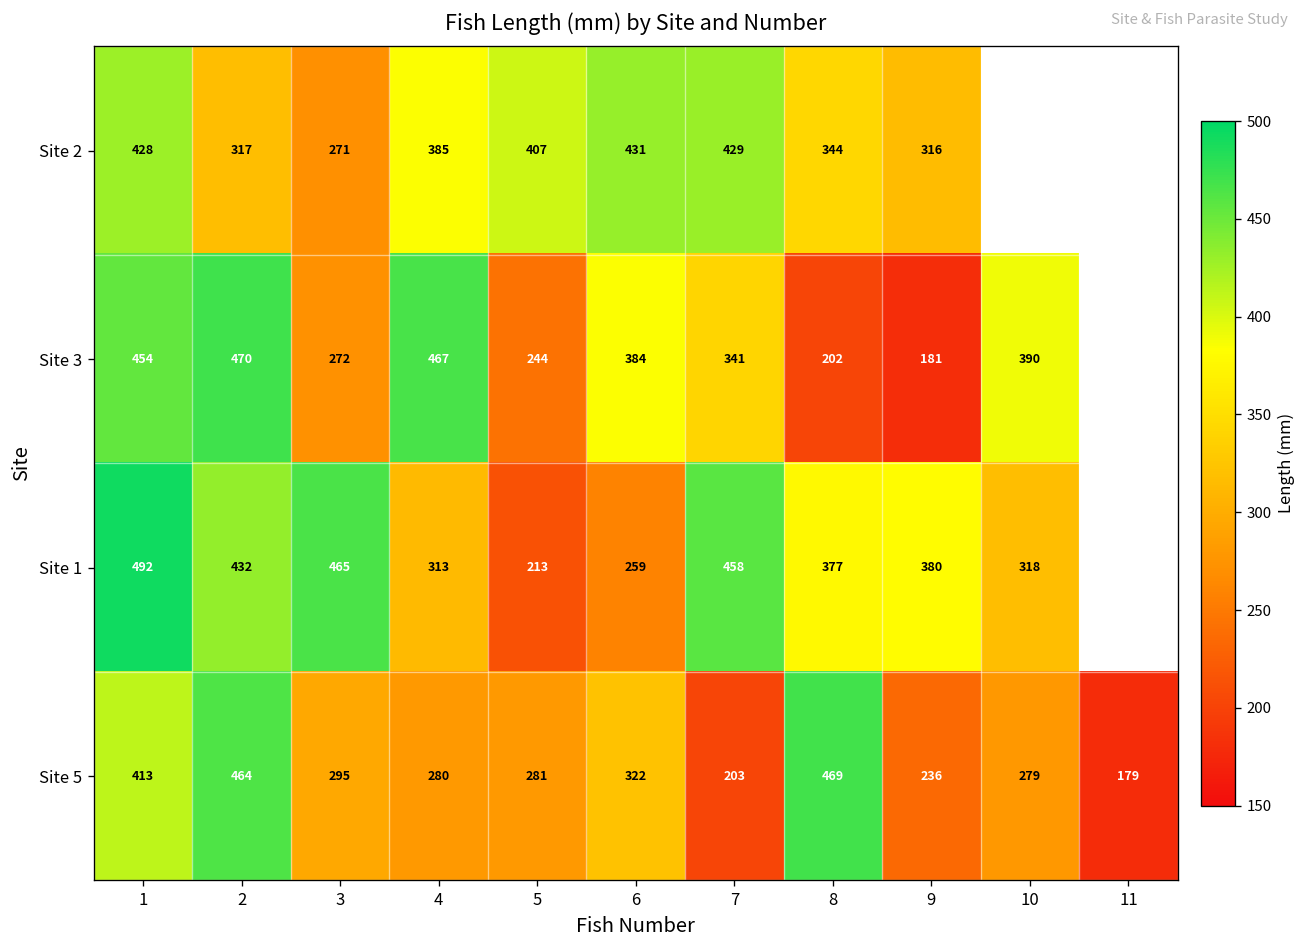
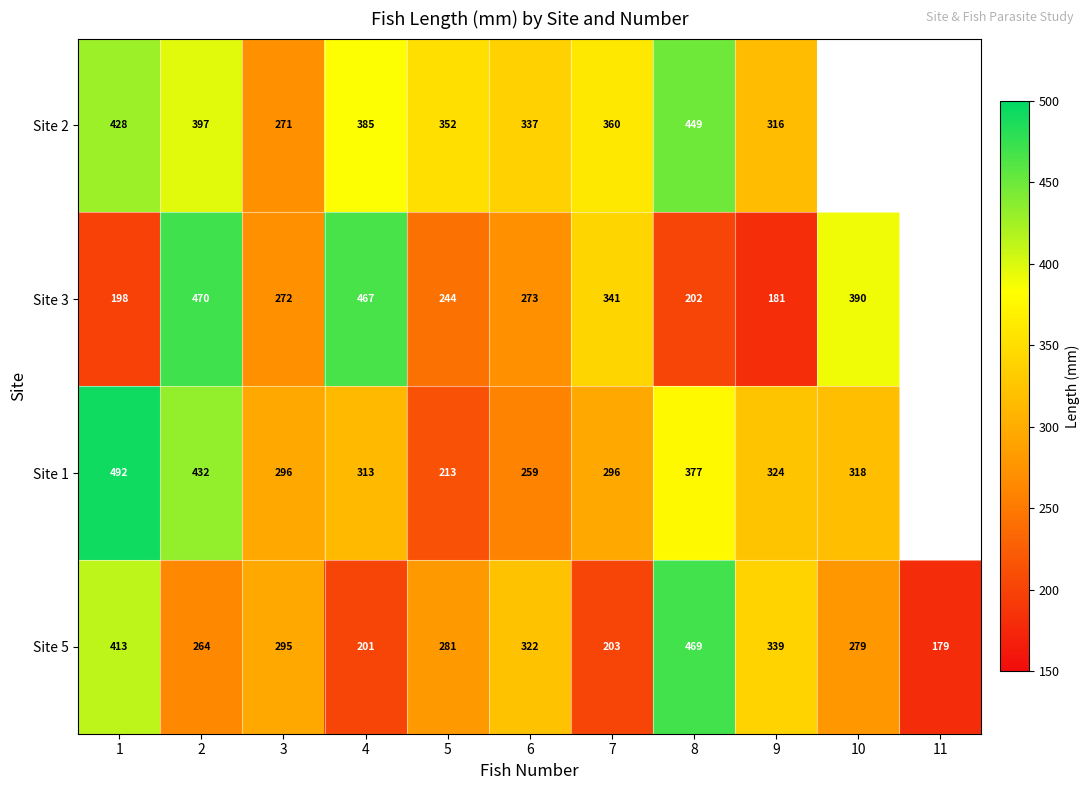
Site 2, 2: 317 -> 397
Site 2, 5: 407 -> 352
Site 2, 6: 431 -> 337
Site 2, 7: 429 -> 360
Site 2, 8: 344 -> 449
Site 3, 1: 454 -> 198
Site 3, 6: 384 -> 273
Site 1, 3: 465 -> 296
Site 1, 7: 458 -> 296
Site 1, 9: 380 -> 324
Site 5, 2: 464 -> 264
Site 5, 4: 280 -> 201
Site 5, 9: 236 -> 339
